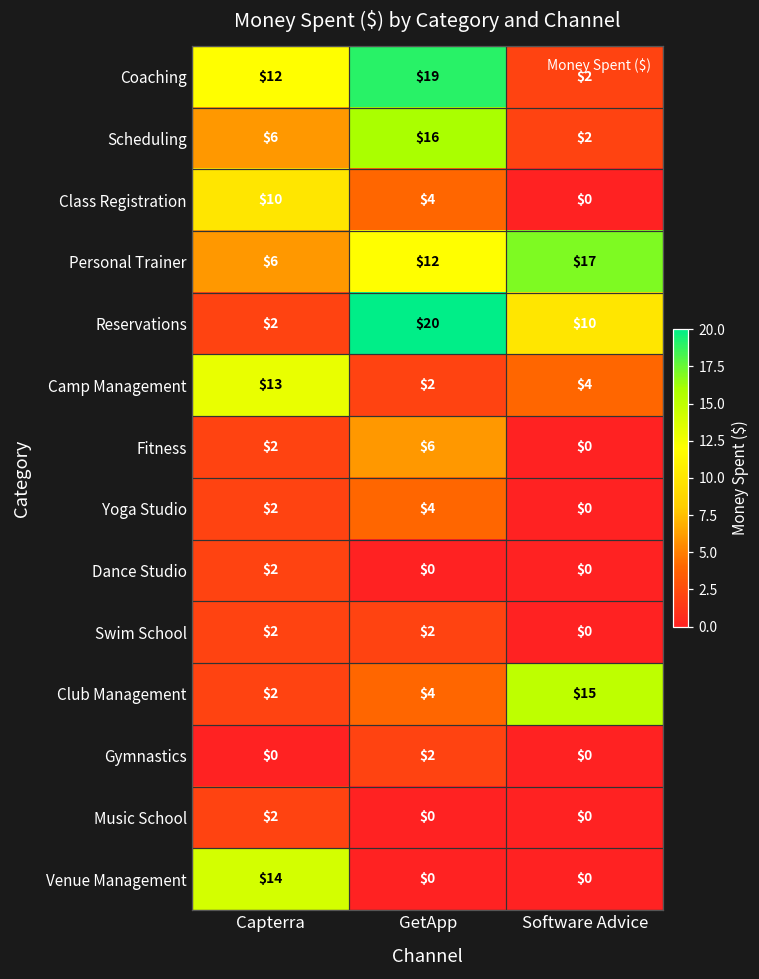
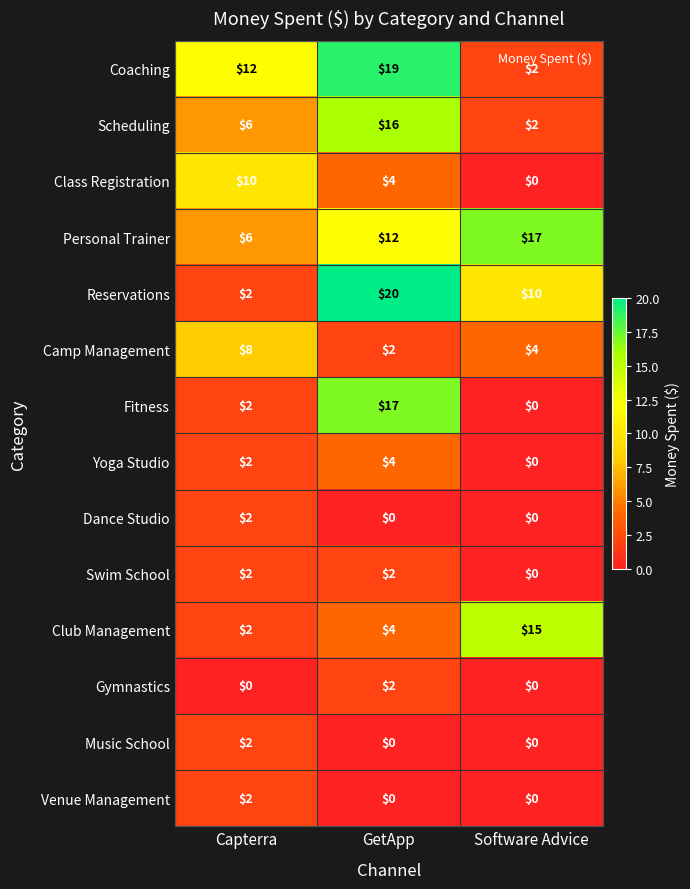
Camp Management, Capterra: $13 -> $8
Fitness, GetApp: $6 -> $17
Venue Management, Capterra: $14 -> $2
